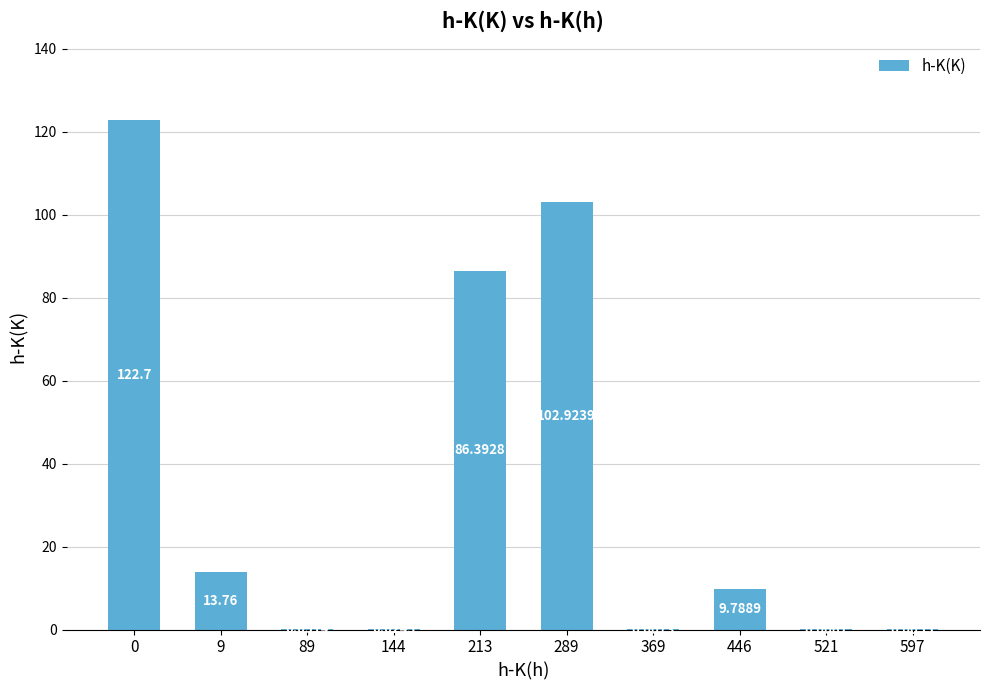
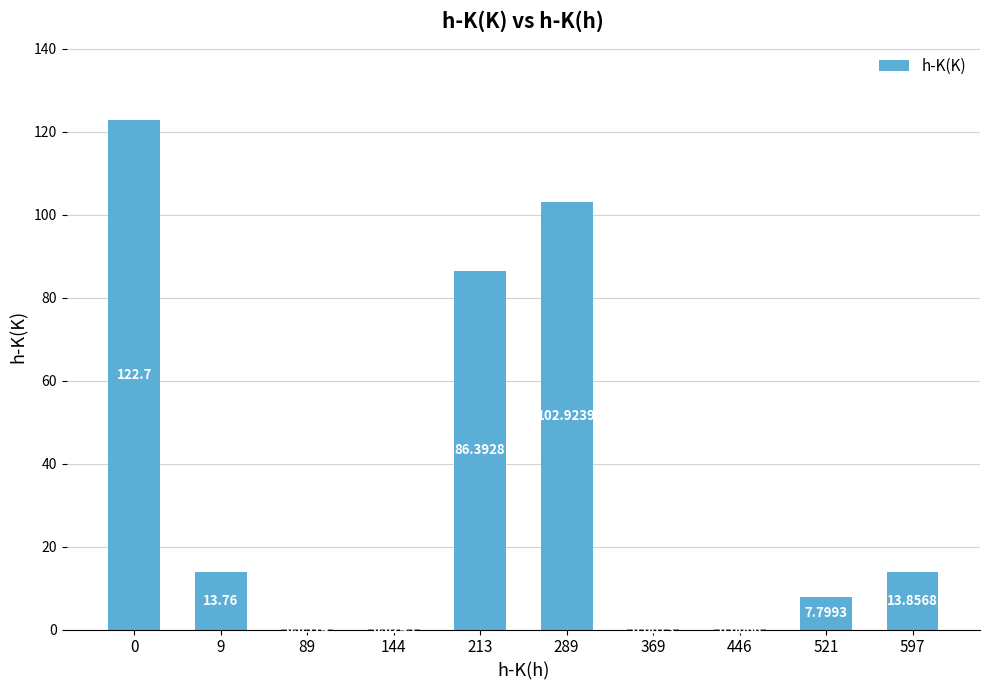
446: 10 -> 0
521: 0 -> 8
597: 0 -> 14
